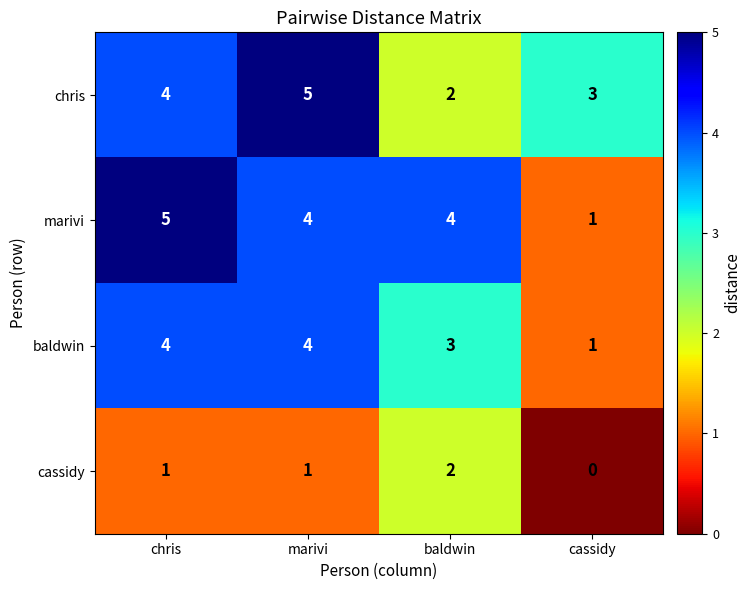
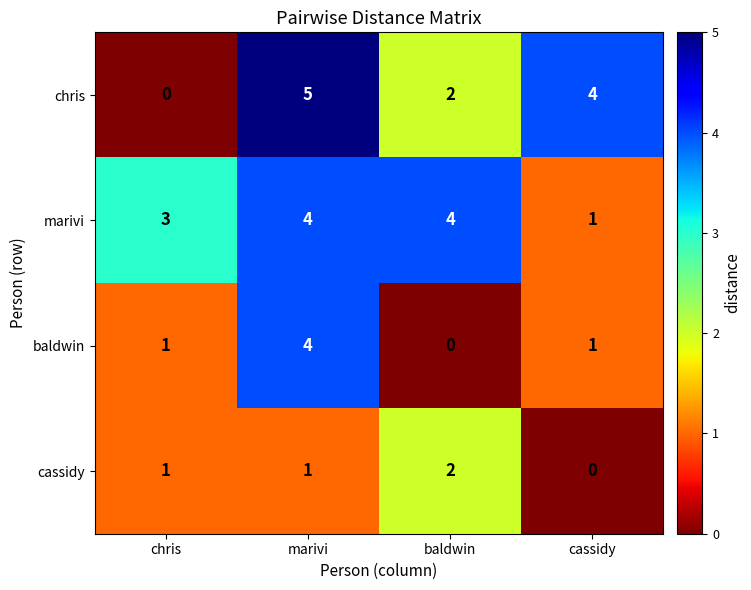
chris, chris: 4 -> 0
chris, cassidy: 3 -> 4
marivi, chris: 5 -> 3
baldwin, chris: 4 -> 1
baldwin, baldwin: 3 -> 0
